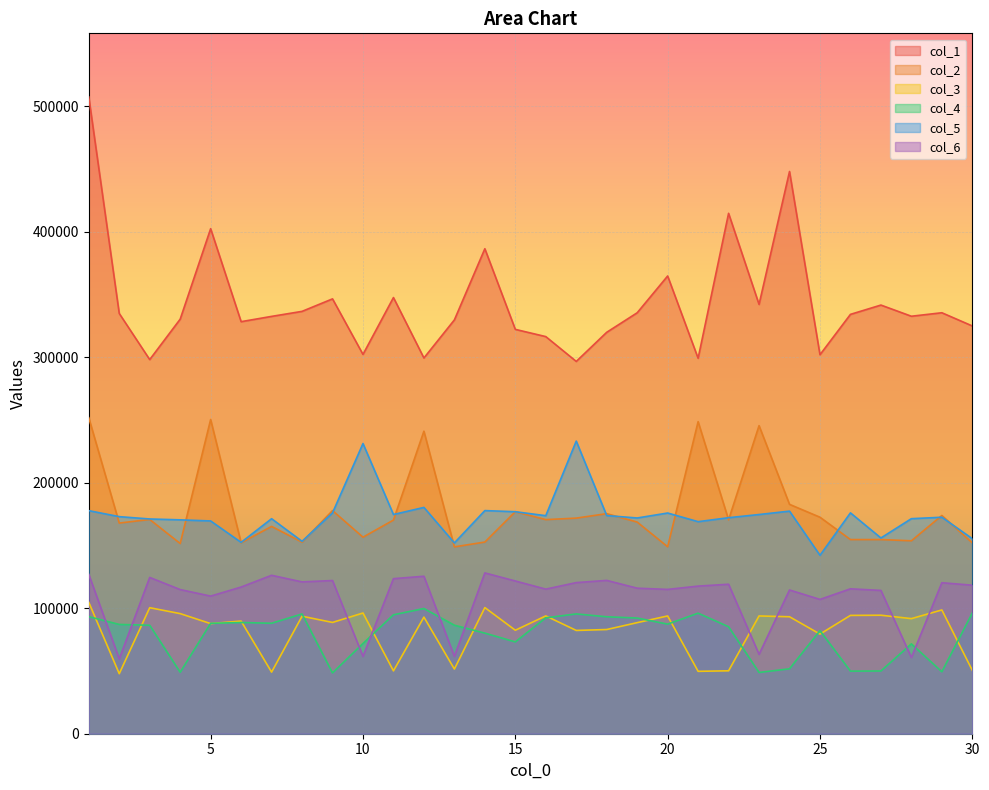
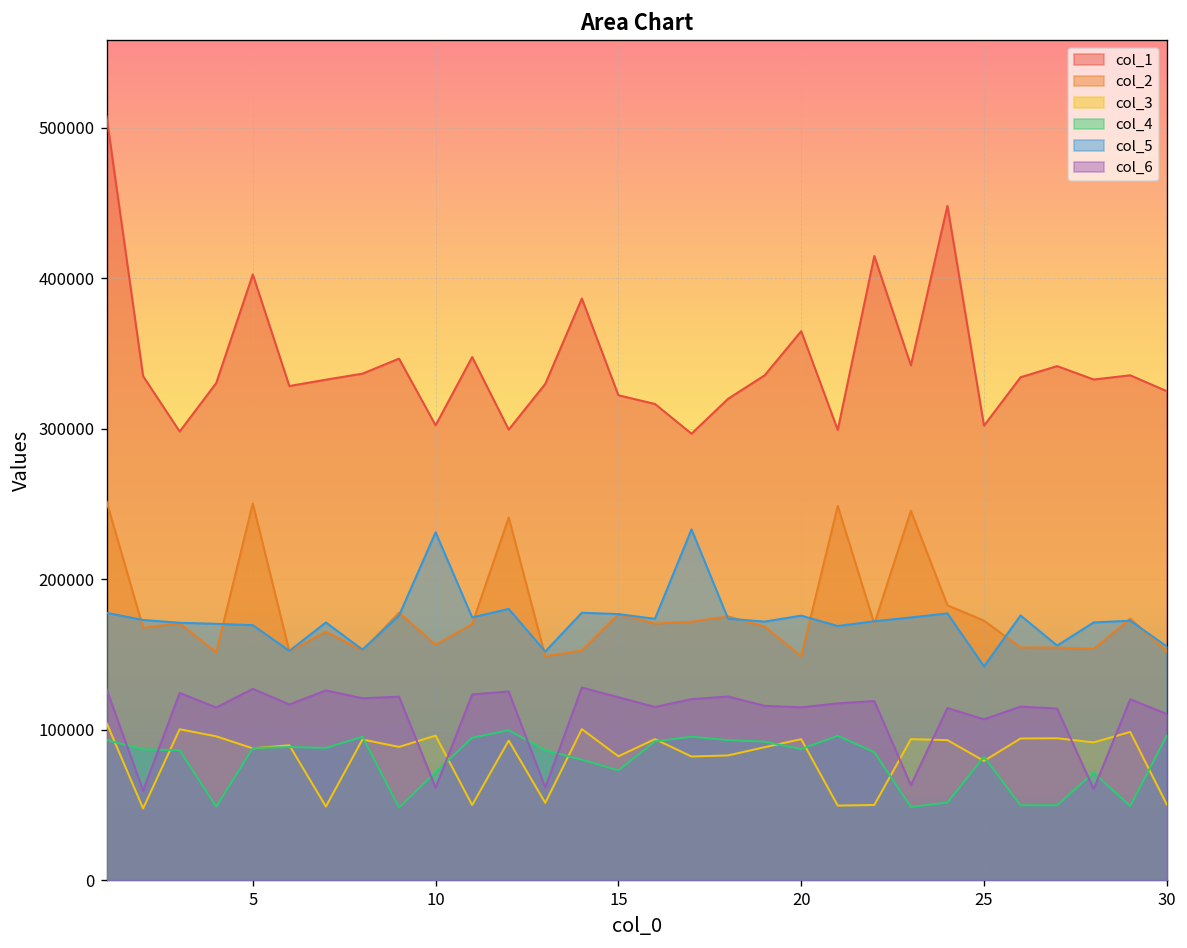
col_6, 5: 110000 -> 127000
col_6, 30: 118000 -> 111000
